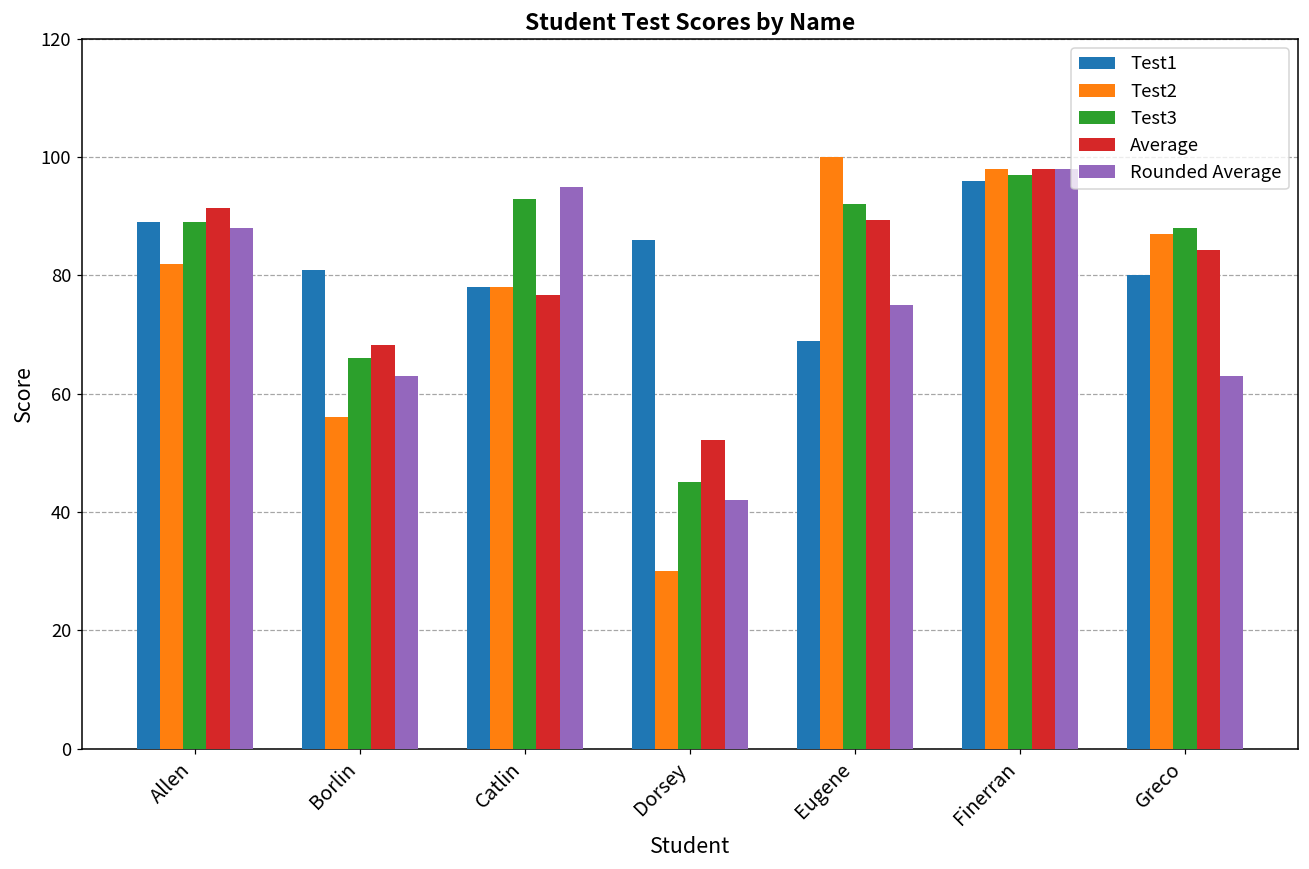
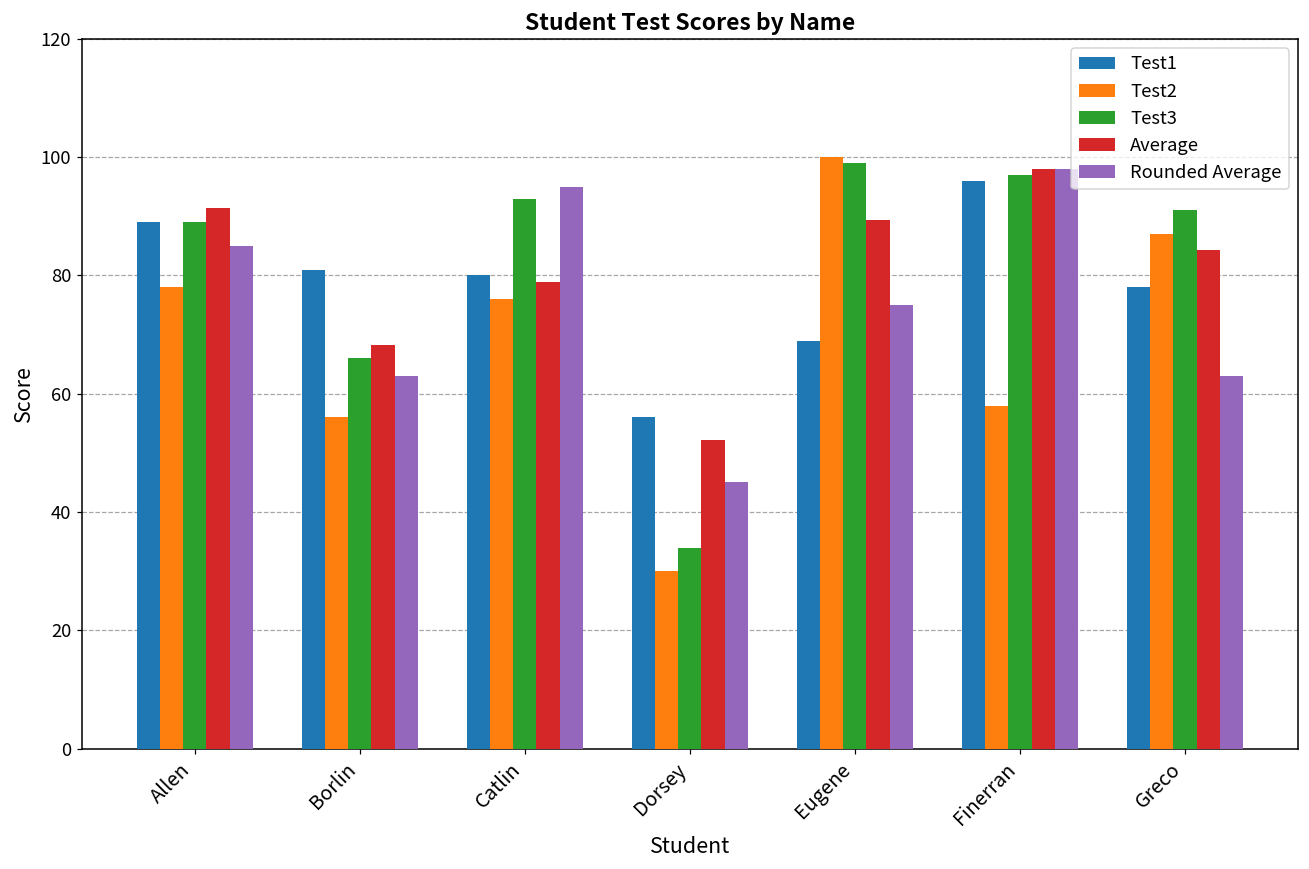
Test2, Allen: 82 -> 78
Rounded Average, Allen: 88 -> 85
Test1, Catlin: 78 -> 80
Test2, Catlin: 78 -> 76
Average, Catlin: 77 -> 79
Test1, Dorsey: 86 -> 56
Test3, Dorsey: 45 -> 34
Rounded Average, Dorsey: 42 -> 45
Test3, Eugene: 92 -> 99
Test2, Finerran: 98 -> 58
Test1, Greco: 80 -> 78
Test3, Greco: 88 -> 91
